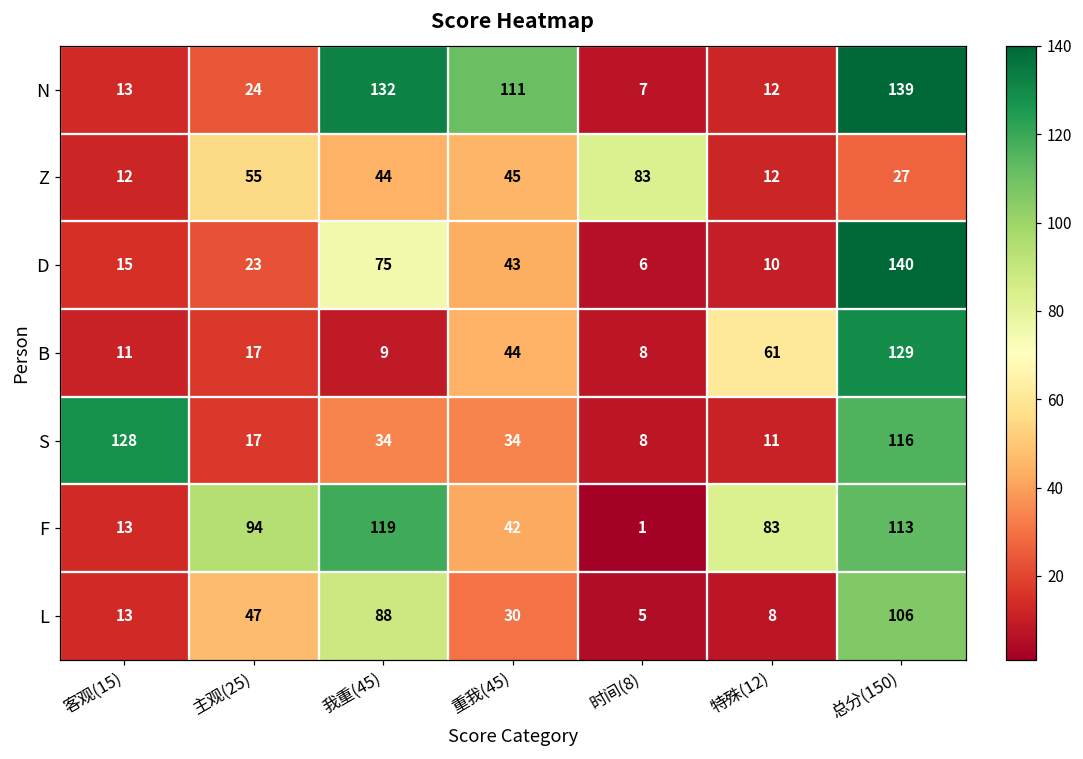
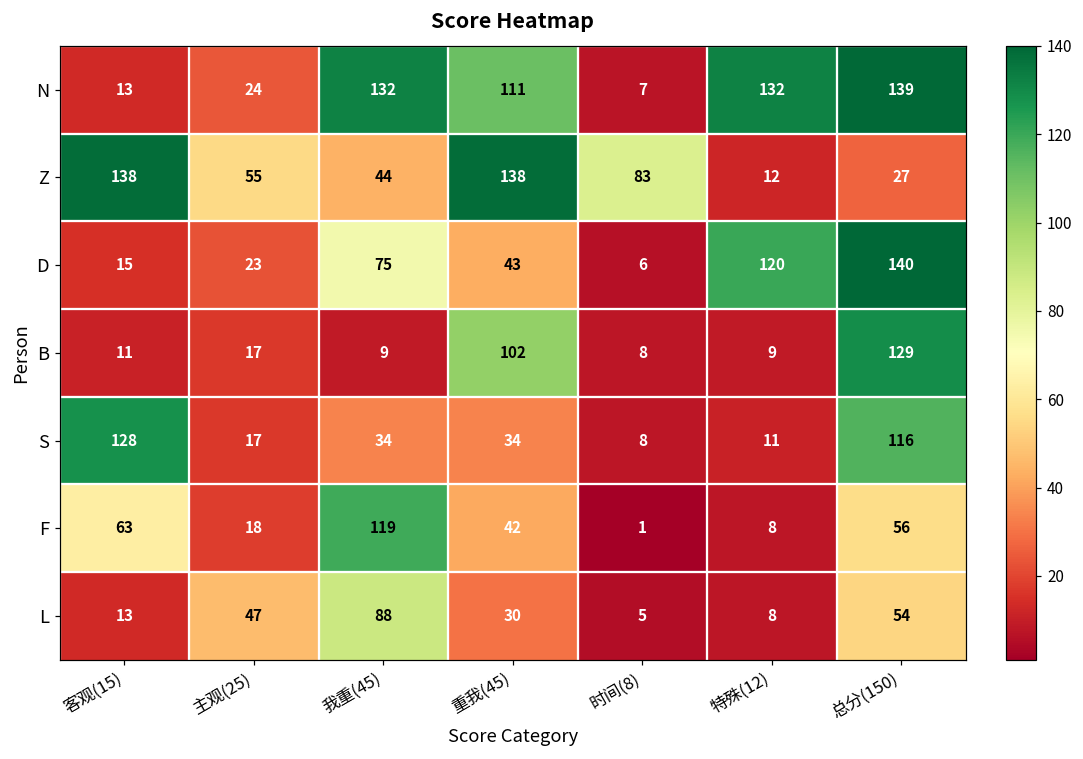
N, 特殊(12): 12 -> 132
Z, 客观(15): 12 -> 138
Z, 重我(45): 45 -> 138
D, 特殊(12): 10 -> 120
B, 重我(45): 44 -> 102
B, 特殊(12): 61 -> 9
F, 客观(15): 13 -> 63
F, 主观(25): 94 -> 18
F, 特殊(12): 83 -> 8
F, 总分(150): 113 -> 56
L, 总分(150): 106 -> 54
